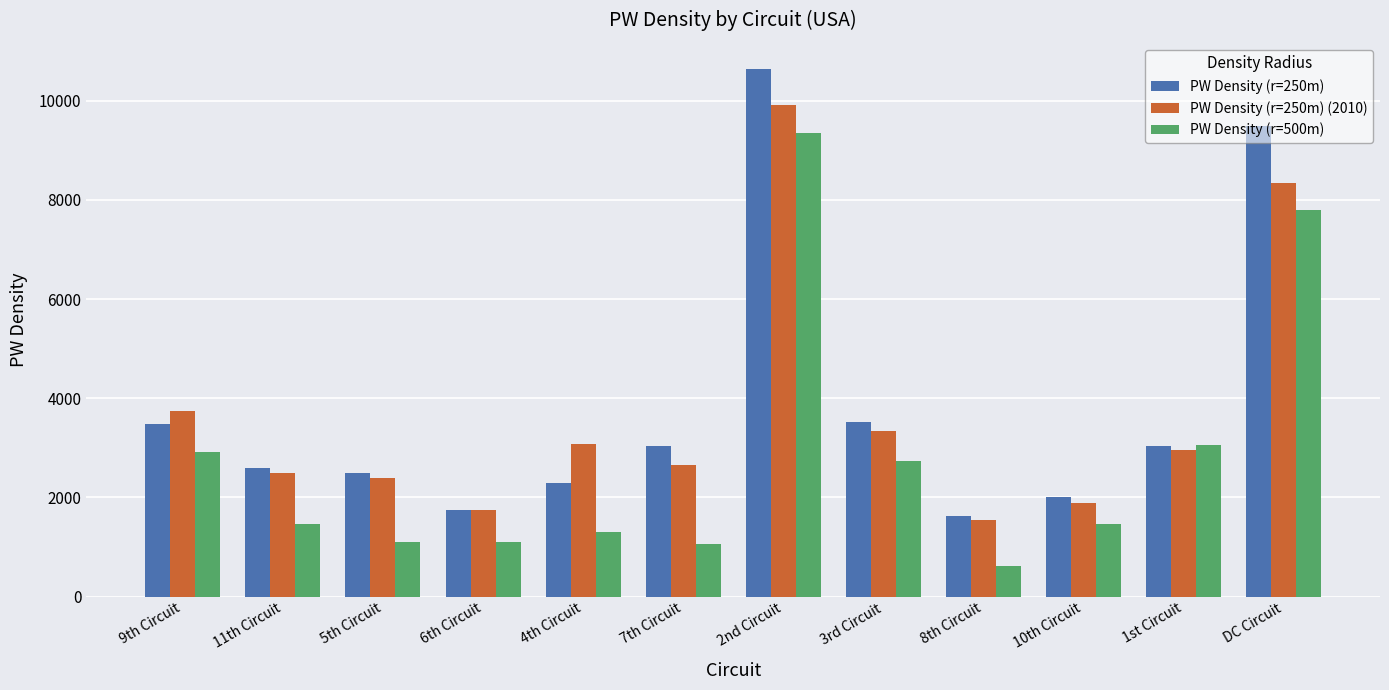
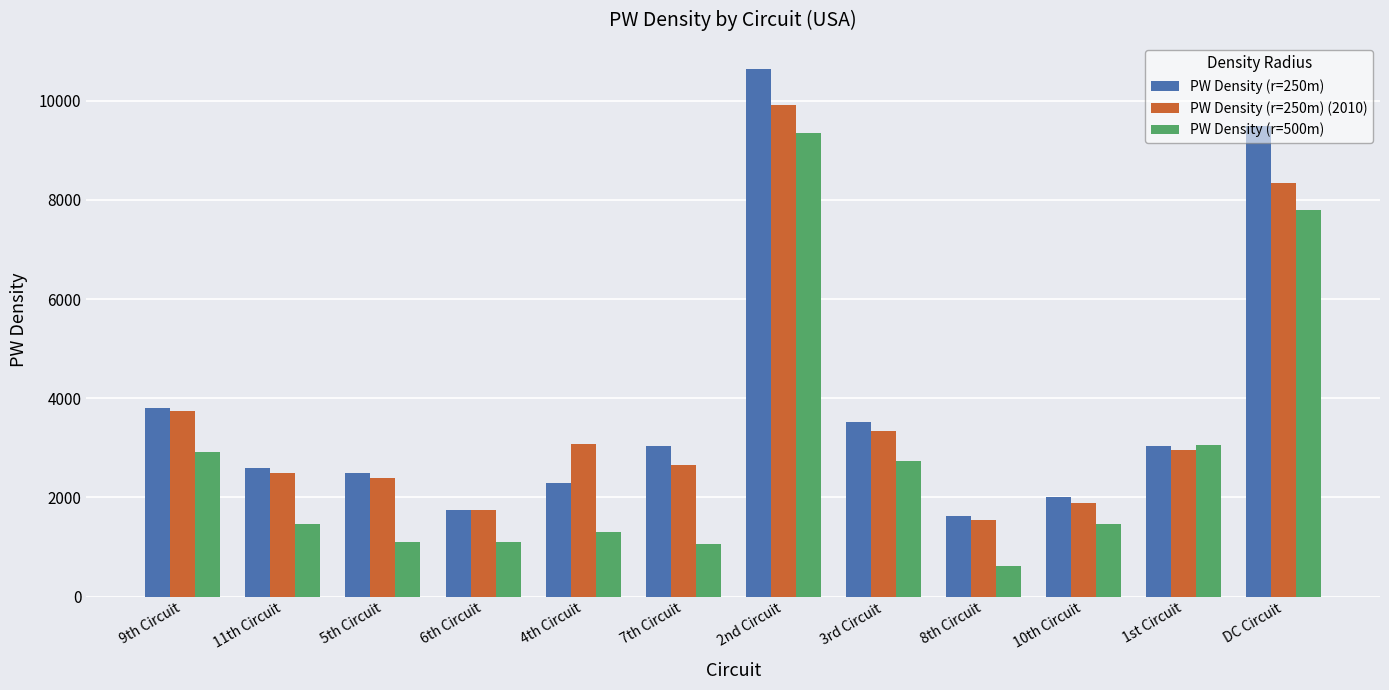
PW Density (r=250m), 9th Circuit: 3500 -> 3800
